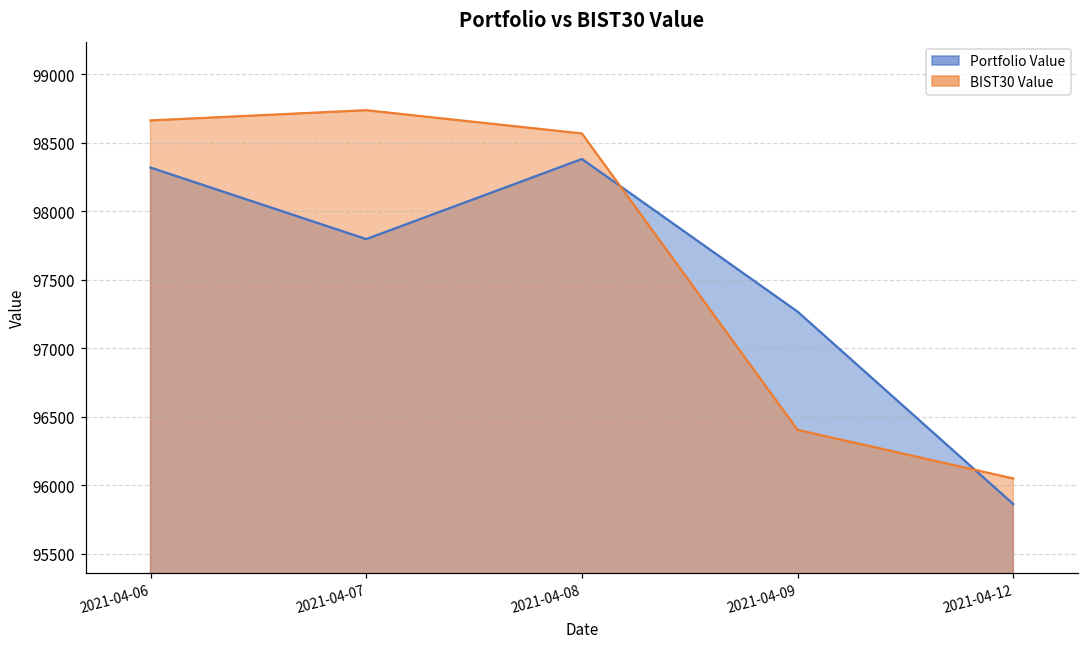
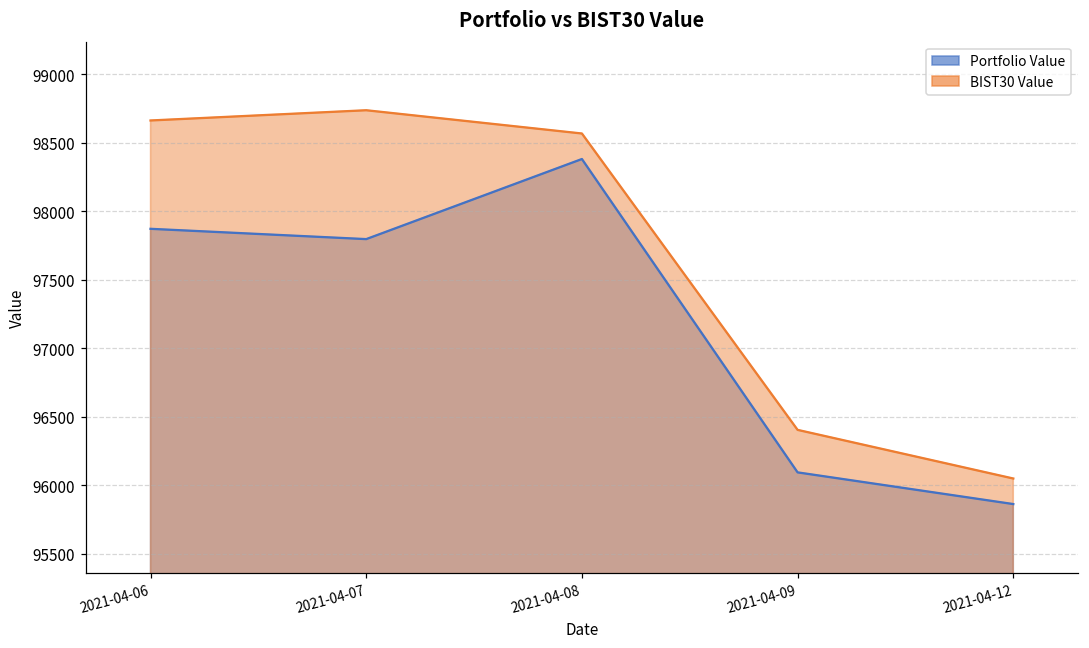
Portfolio Value, 2021-04-06: 98320 -> 97870
Portfolio Value, 2021-04-09: 97270 -> 96090
